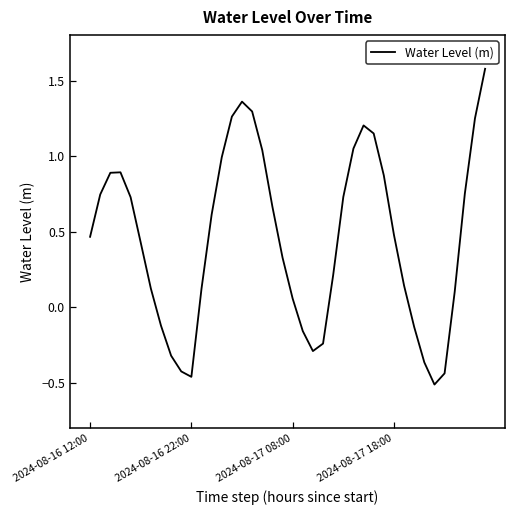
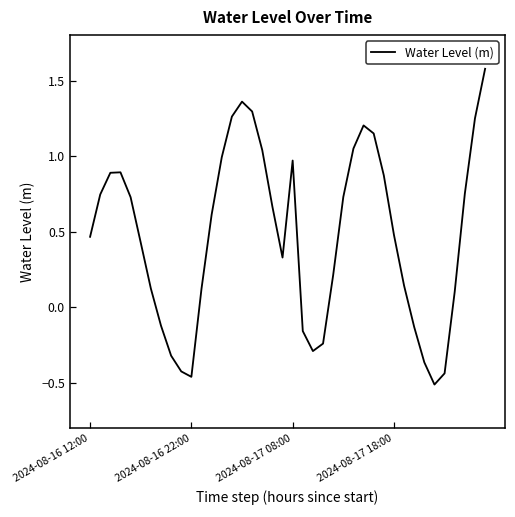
2024-08-17 08:00: 0.06 -> 0.97
